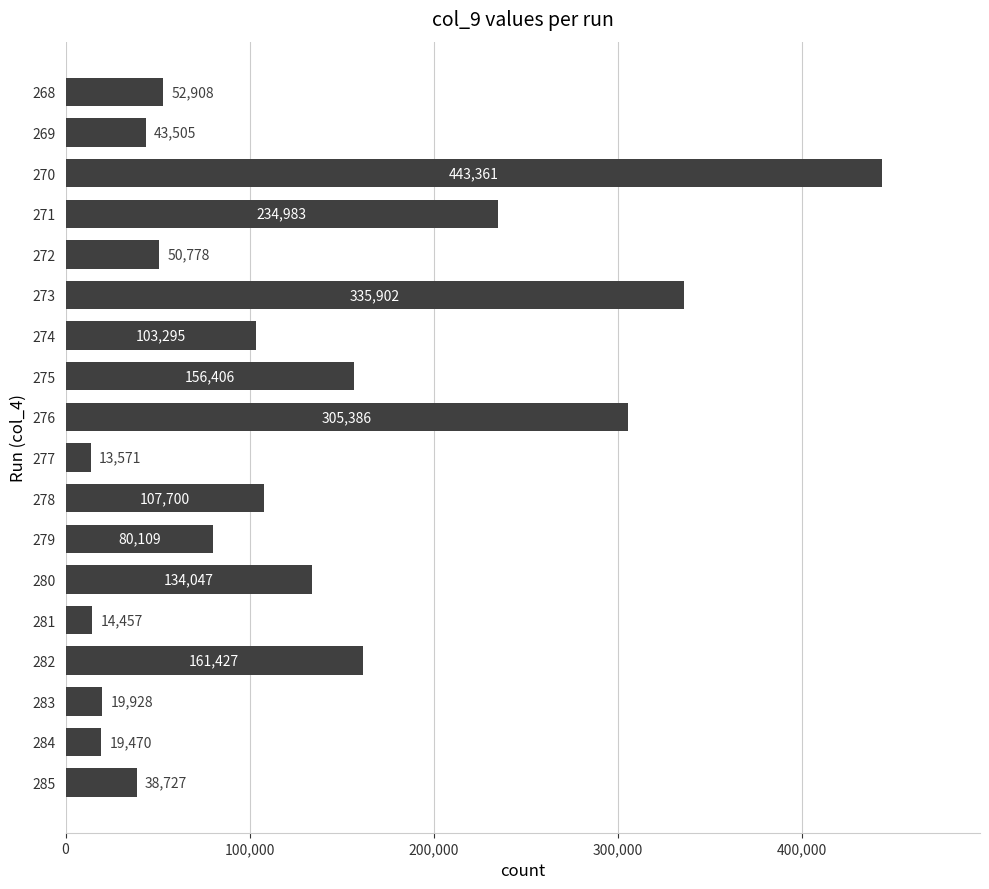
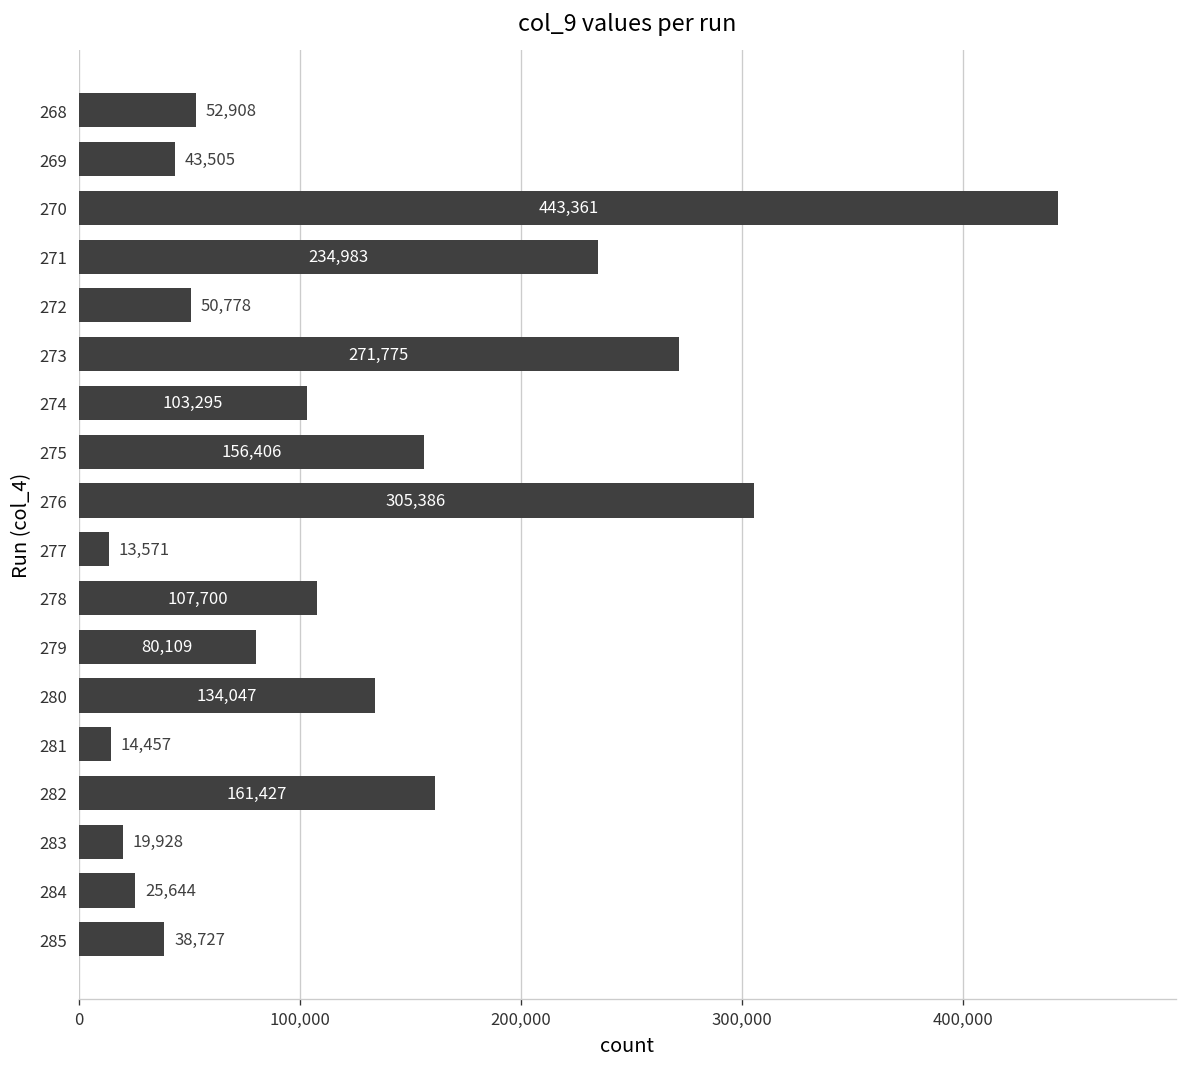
273: 335,902 -> 271,775
284: 19,470 -> 25,644
